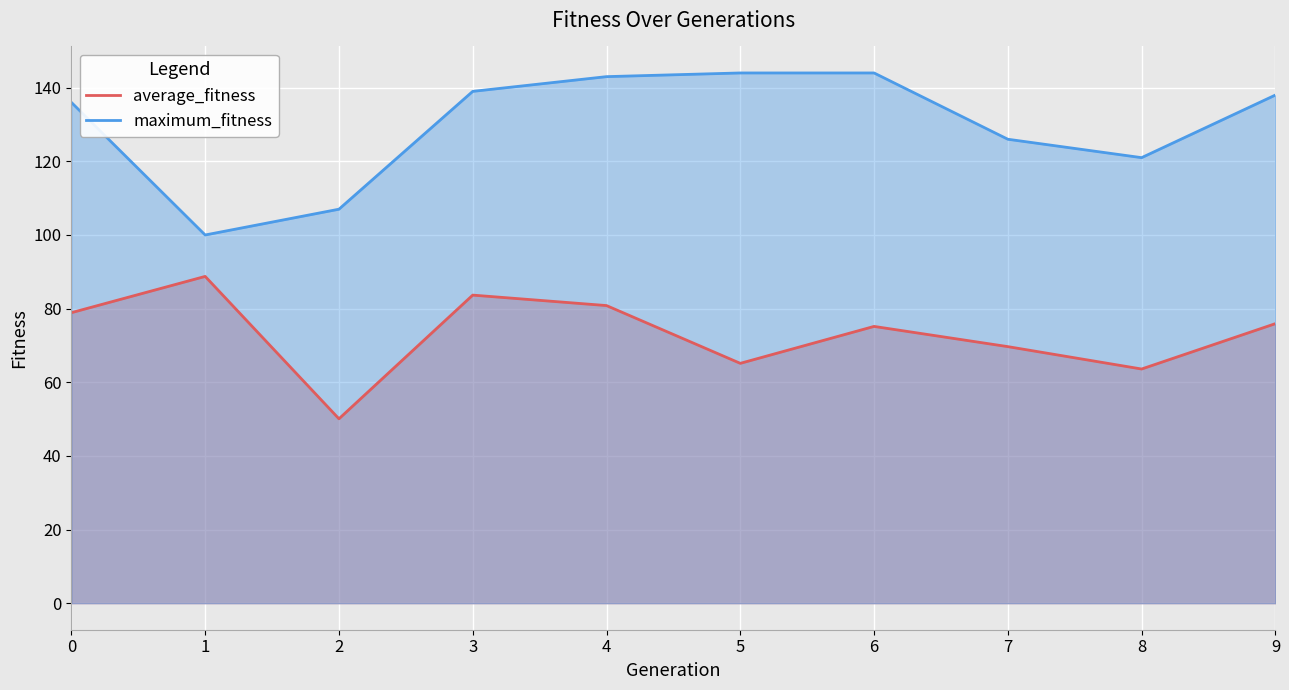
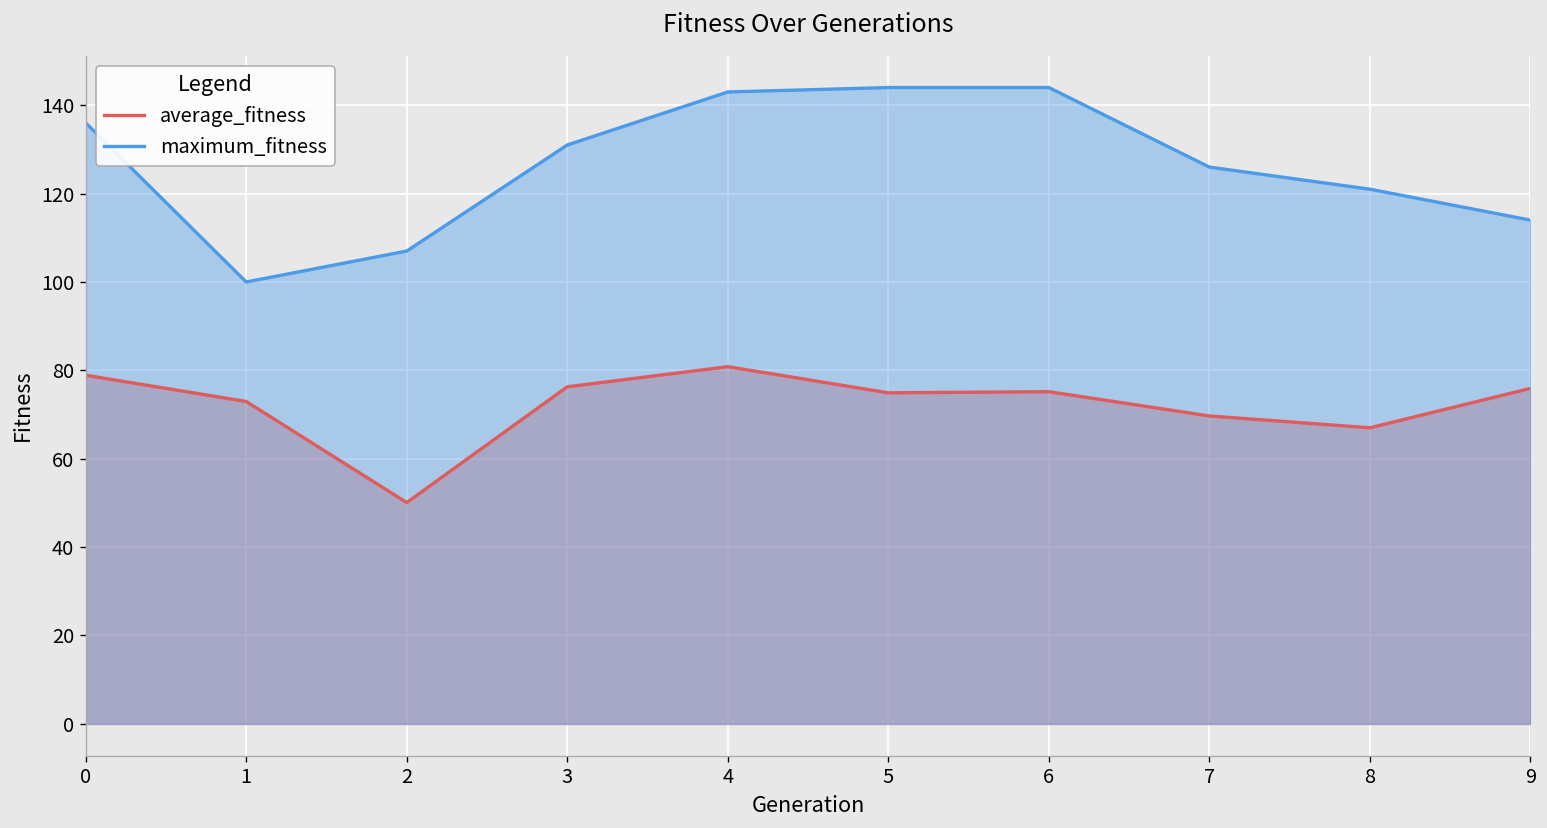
average_fitness, 1: 89 -> 73
average_fitness, 3: 84 -> 76
maximum_fitness, 3: 139 -> 131
average_fitness, 5: 65 -> 75
average_fitness, 8: 64 -> 67
maximum_fitness, 9: 138 -> 114
